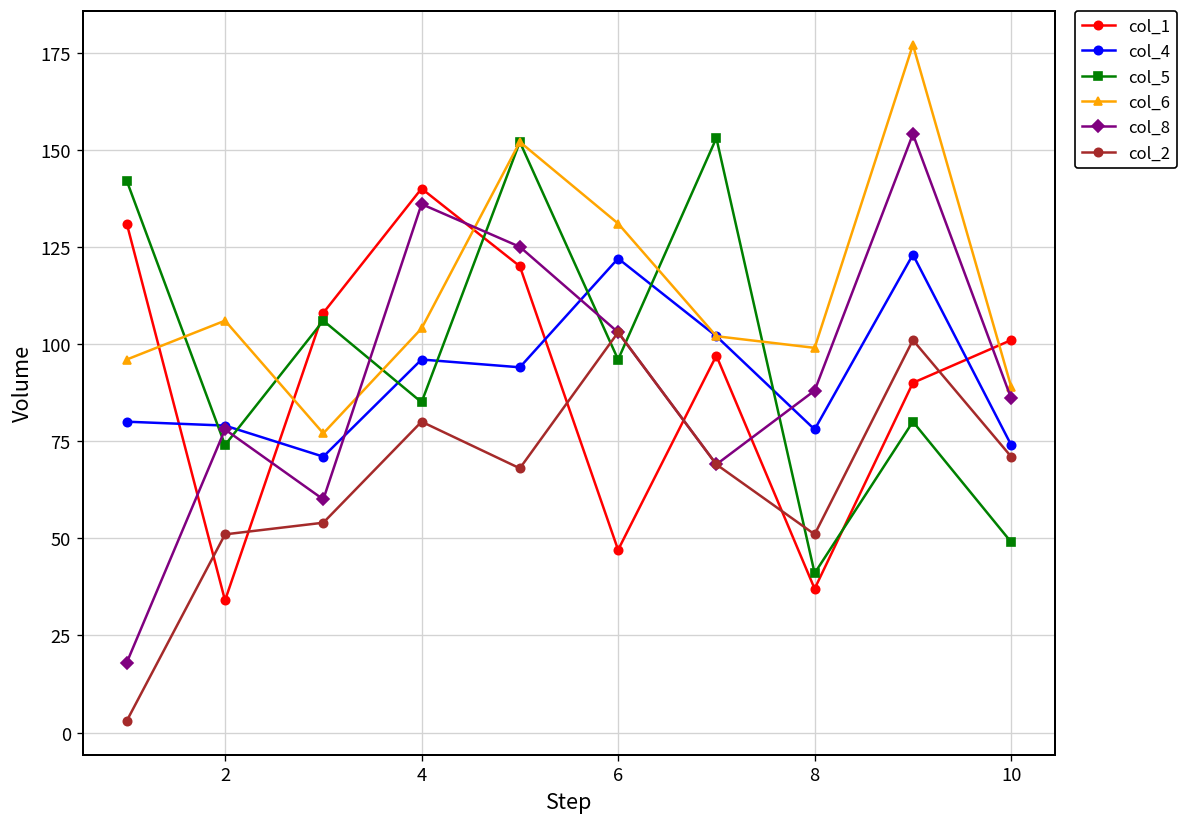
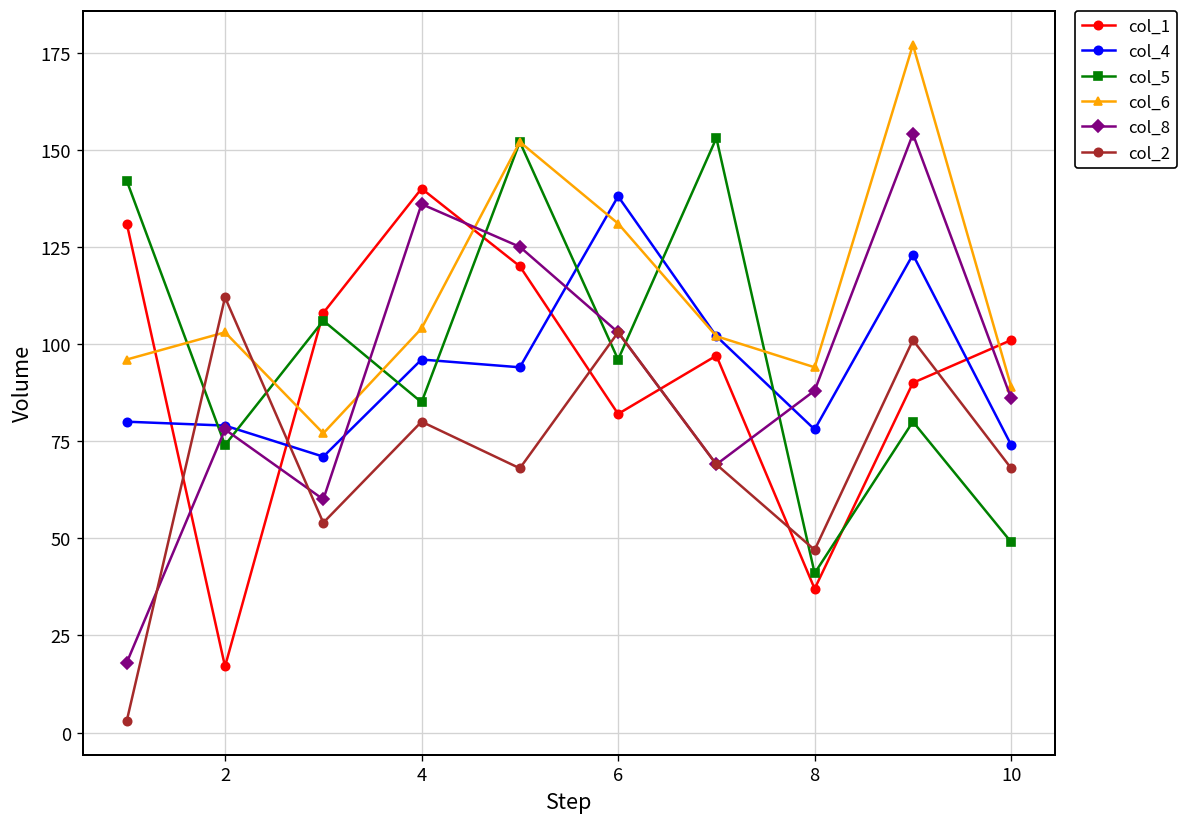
col_1, 2: 34 -> 17
col_6, 2: 106 -> 103
col_2, 2: 51 -> 112
col_1, 6: 47 -> 82
col_4, 6: 122 -> 138
col_6, 8: 99 -> 94
col_2, 8: 51 -> 47
col_2, 10: 71 -> 68
